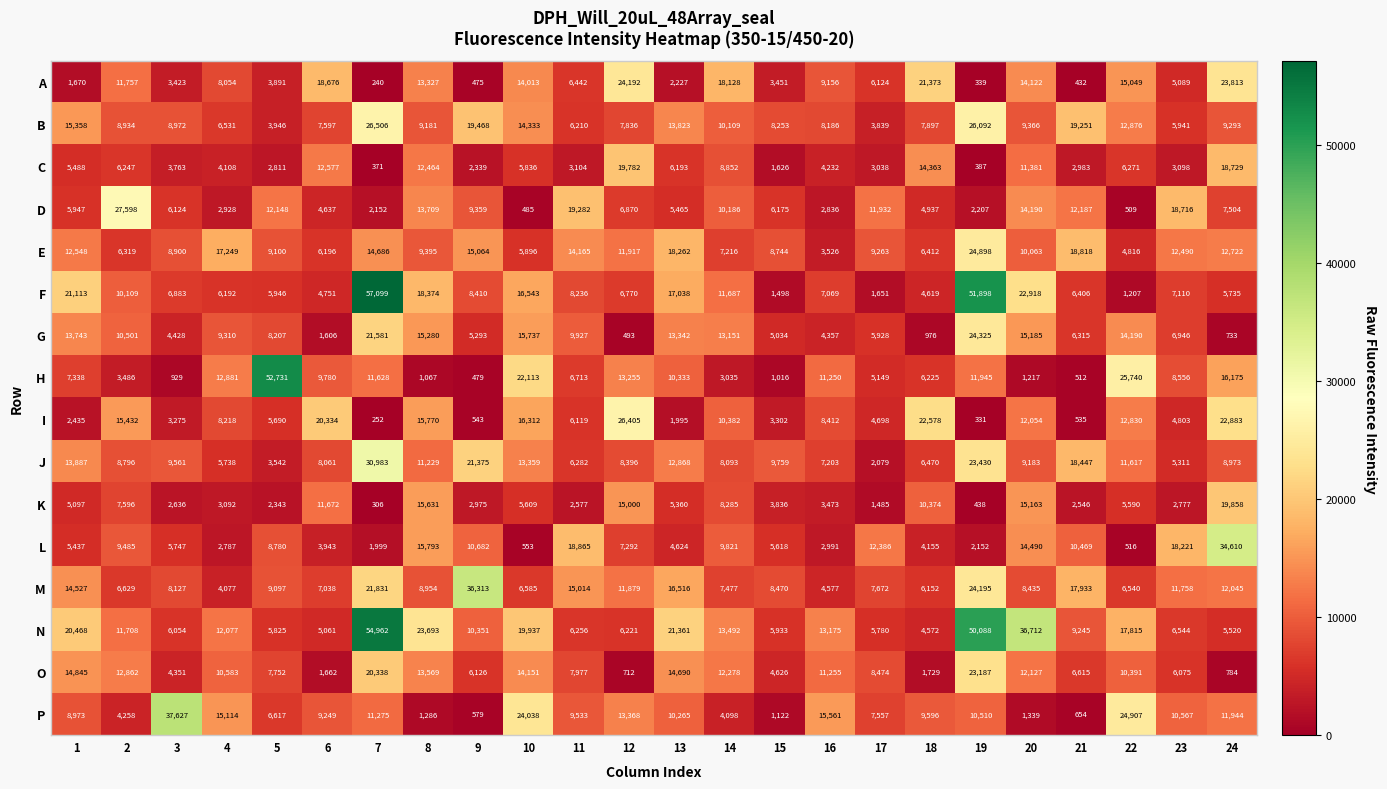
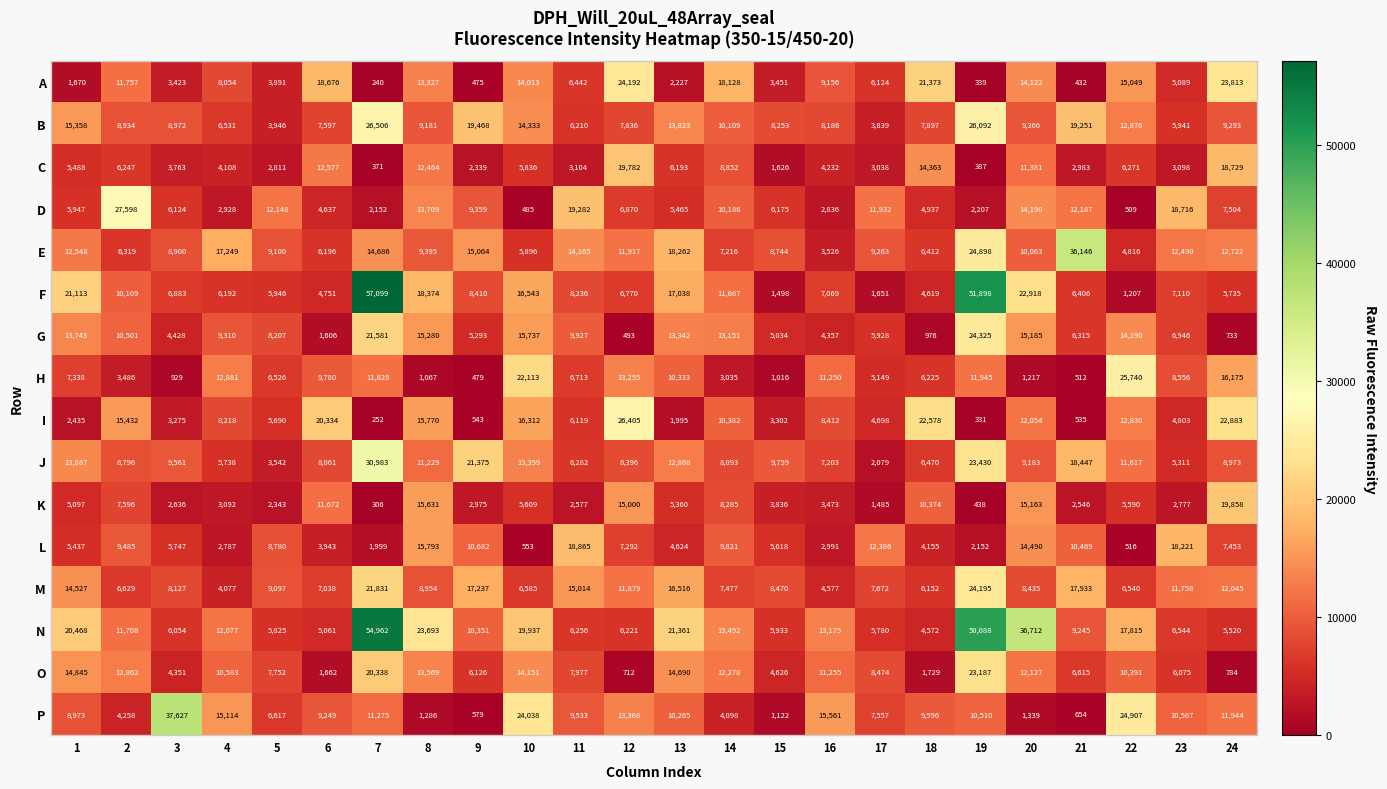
E, 21: 18,818 -> 36,146
H, 5: 52,731 -> 6,526
L, 24: 34,610 -> 7,453
M, 9: 36,313 -> 17,237
